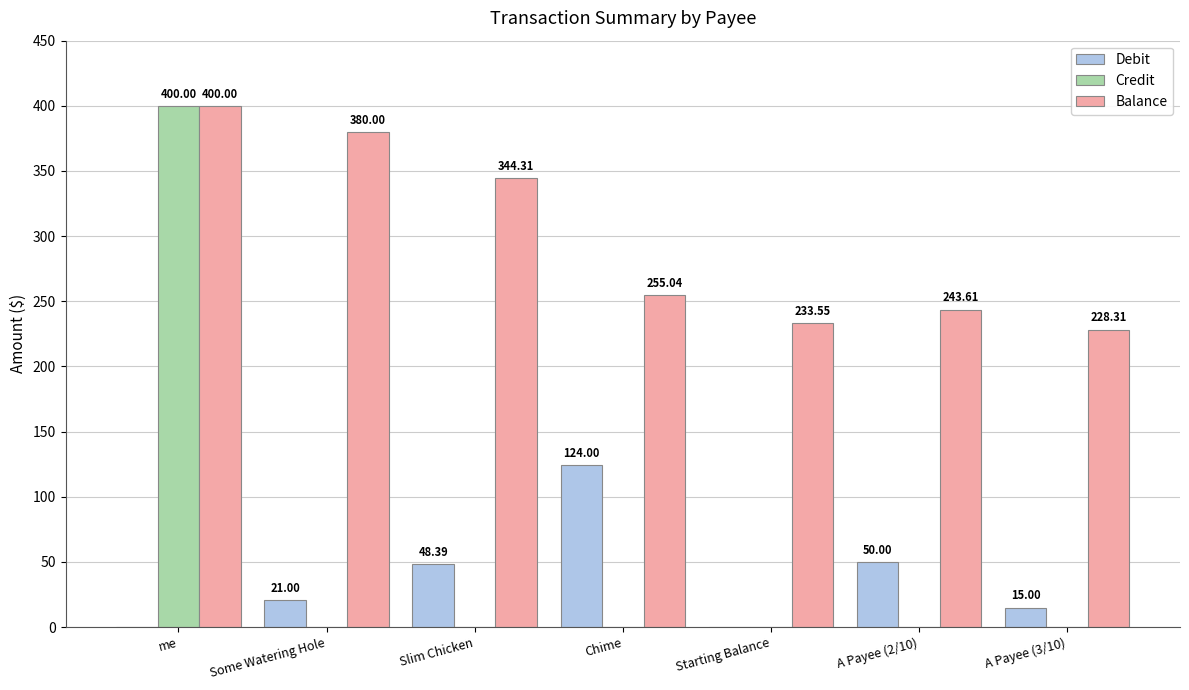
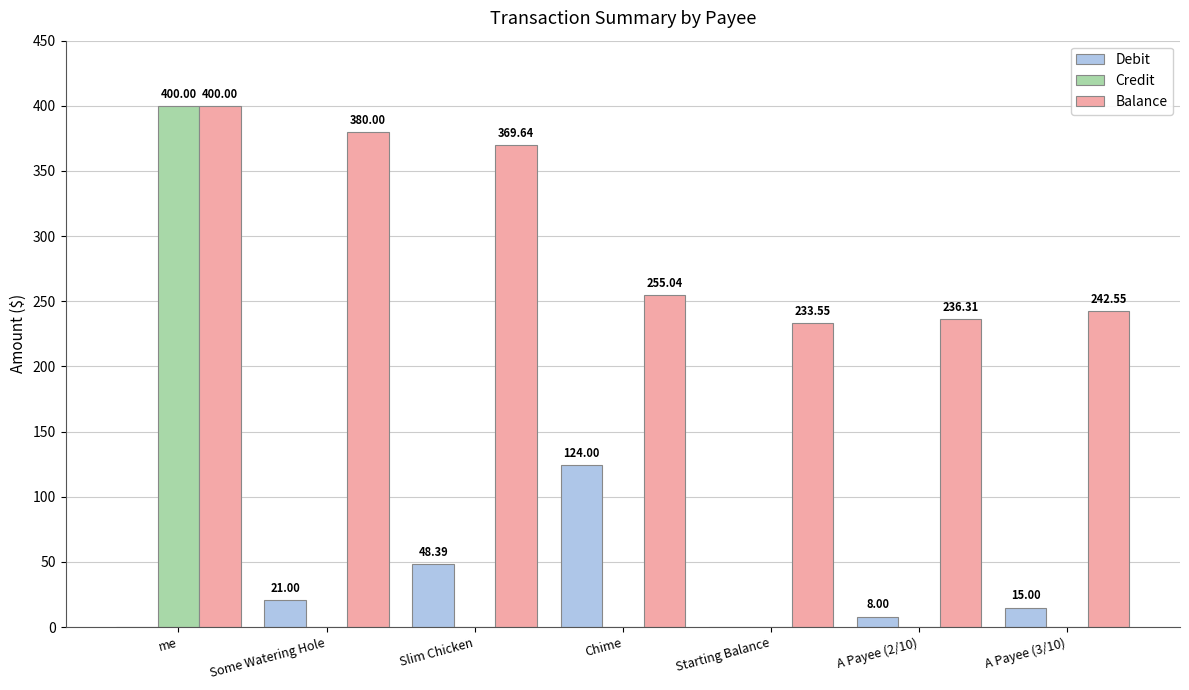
Balance, Slim Chicken: 344.31 -> 369.64
Debit, A Payee (2/10): 50.00 -> 8.00
Balance, A Payee (2/10): 243.61 -> 236.31
Balance, A Payee (3/10): 228.31 -> 242.55
